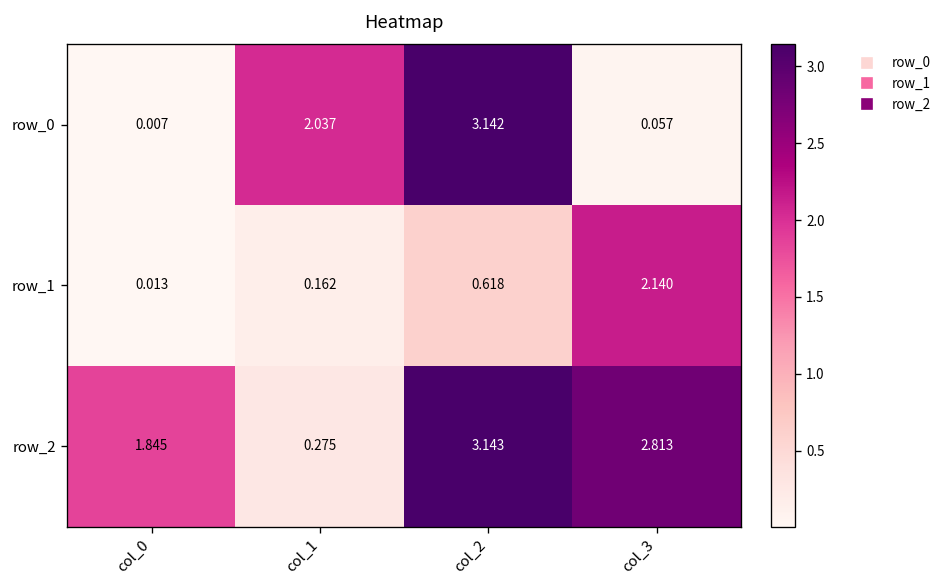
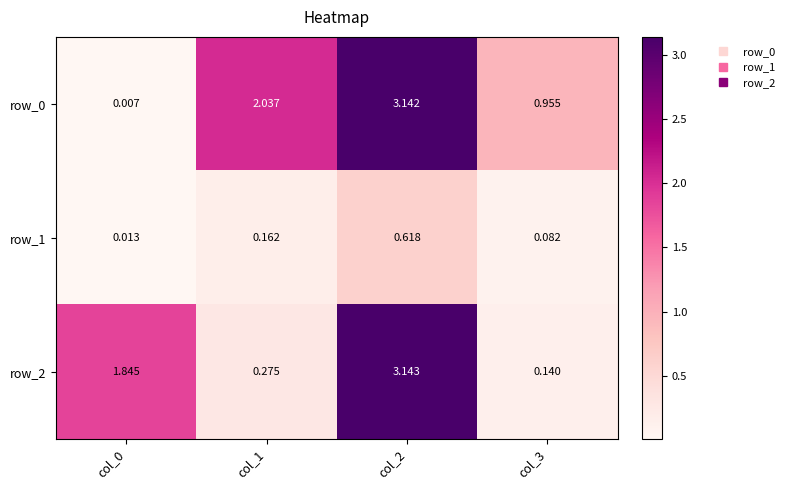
row_0, col_3: 0.057 -> 0.955
row_1, col_3: 2.140 -> 0.082
row_2, col_3: 2.813 -> 0.140
